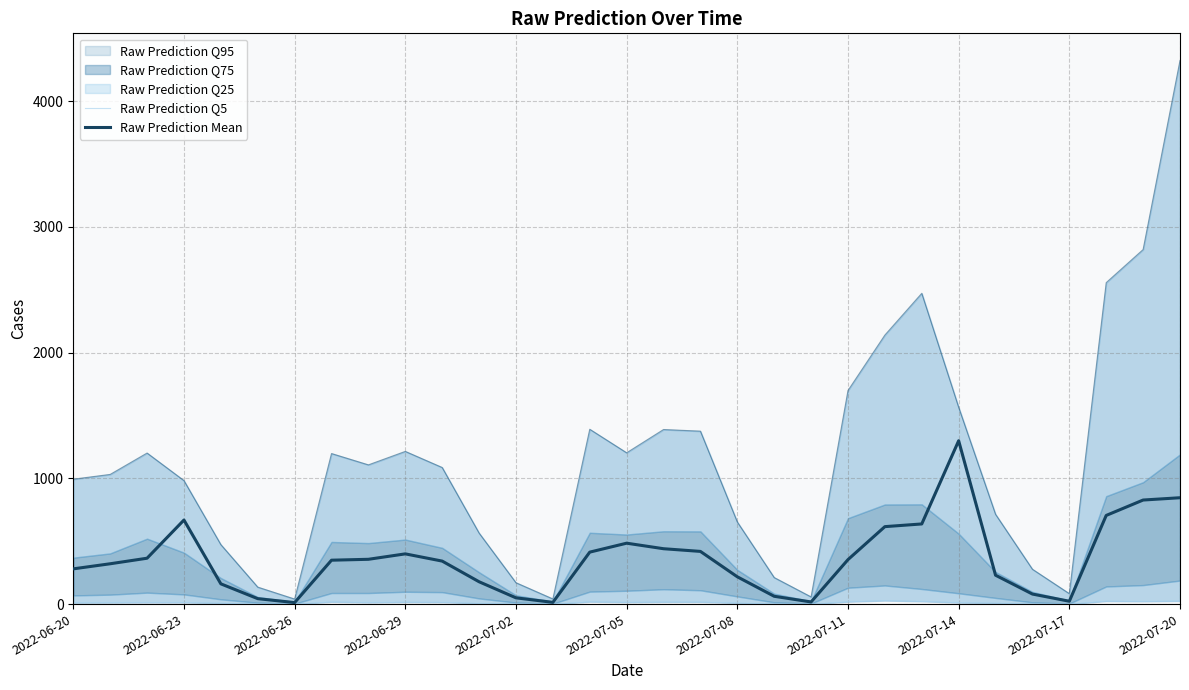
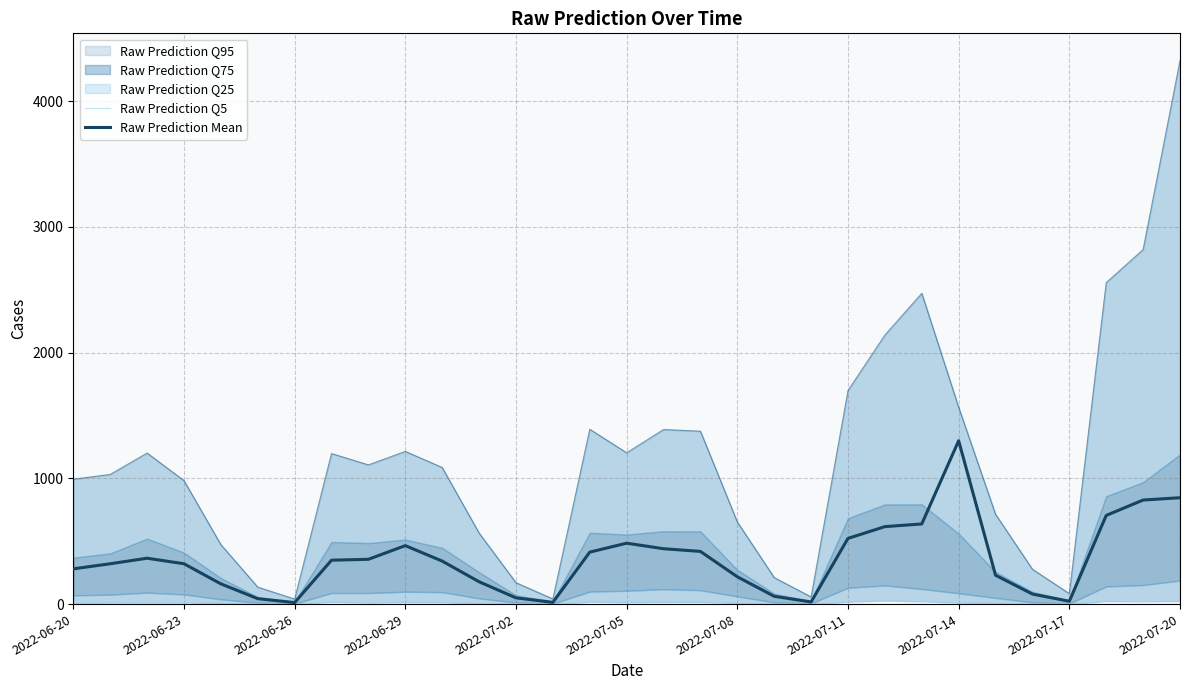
Raw Prediction Mean, 2022-06-23: 670 -> 320
Raw Prediction Mean, 2022-06-29: 400 -> 460
Raw Prediction Mean, 2022-07-11: 350 -> 520
